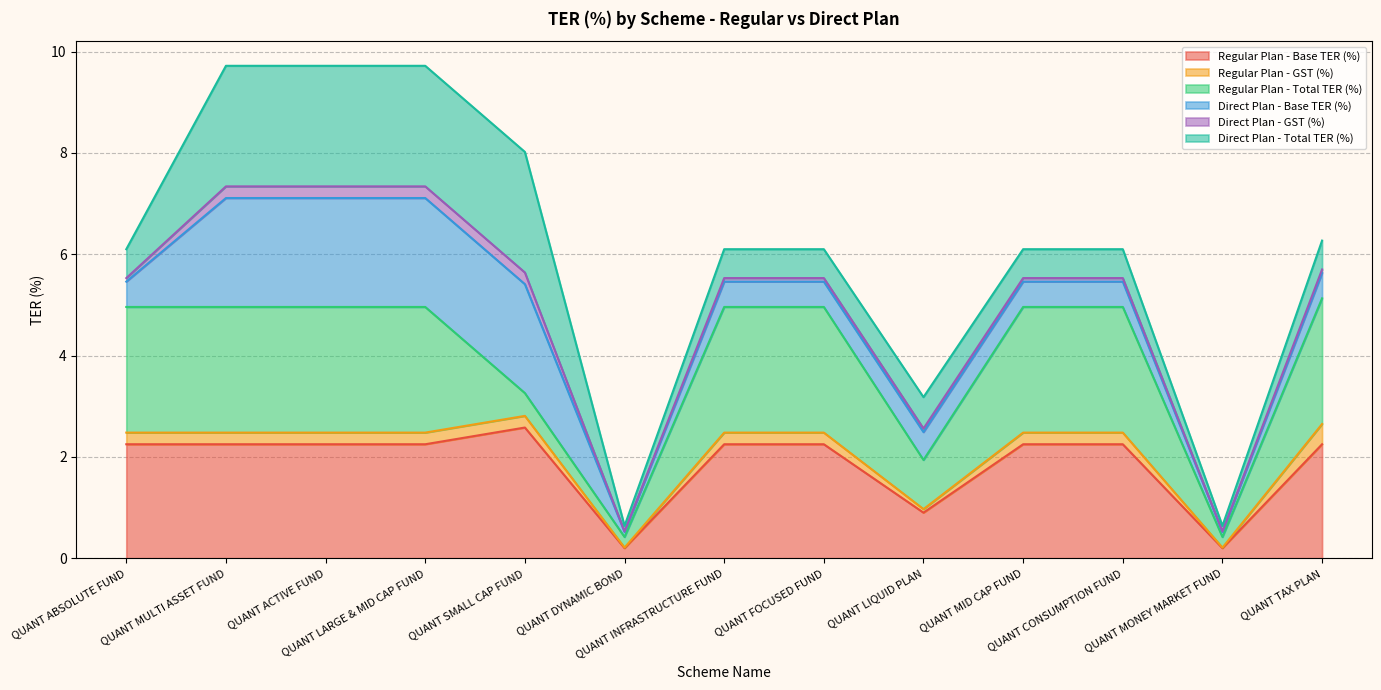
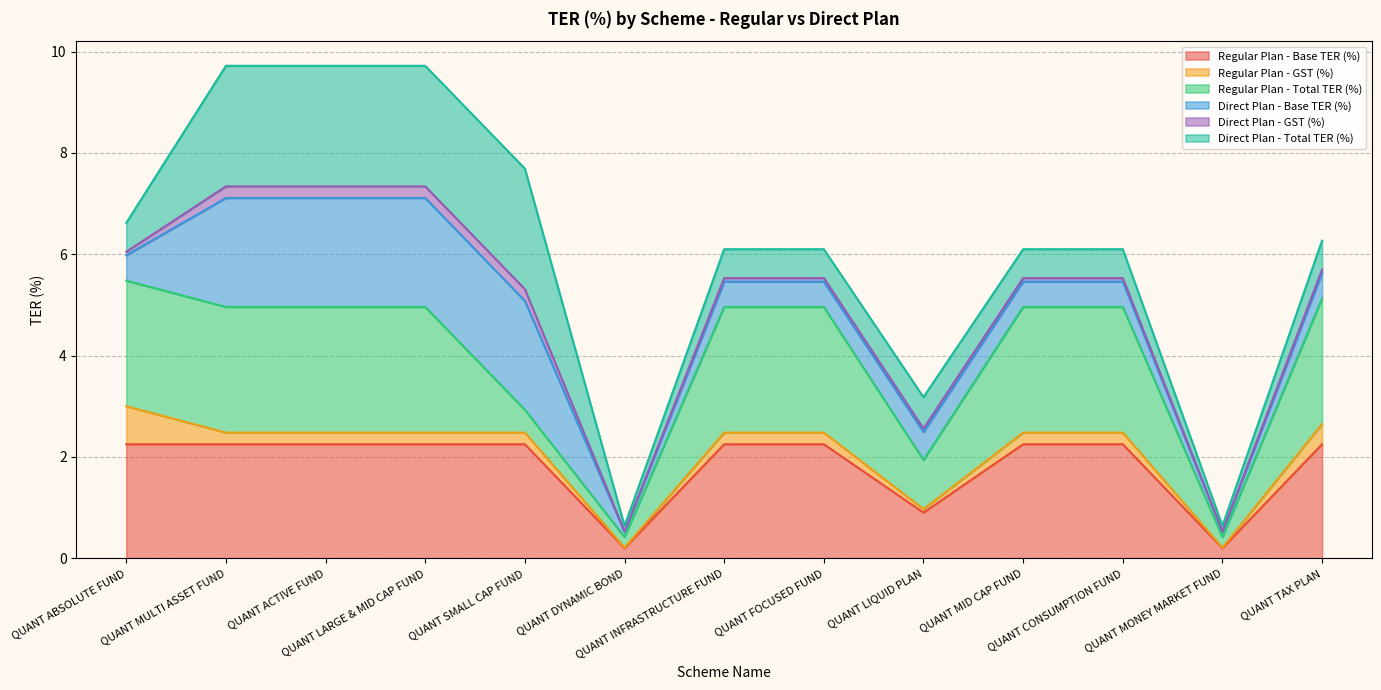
Regular Plan - GST (%), QUANT ABSOLUTE FUND: 0.2 -> 0.8
Regular Plan - Base TER (%), QUANT SMALL CAP FUND: 2.6 -> 2.3
